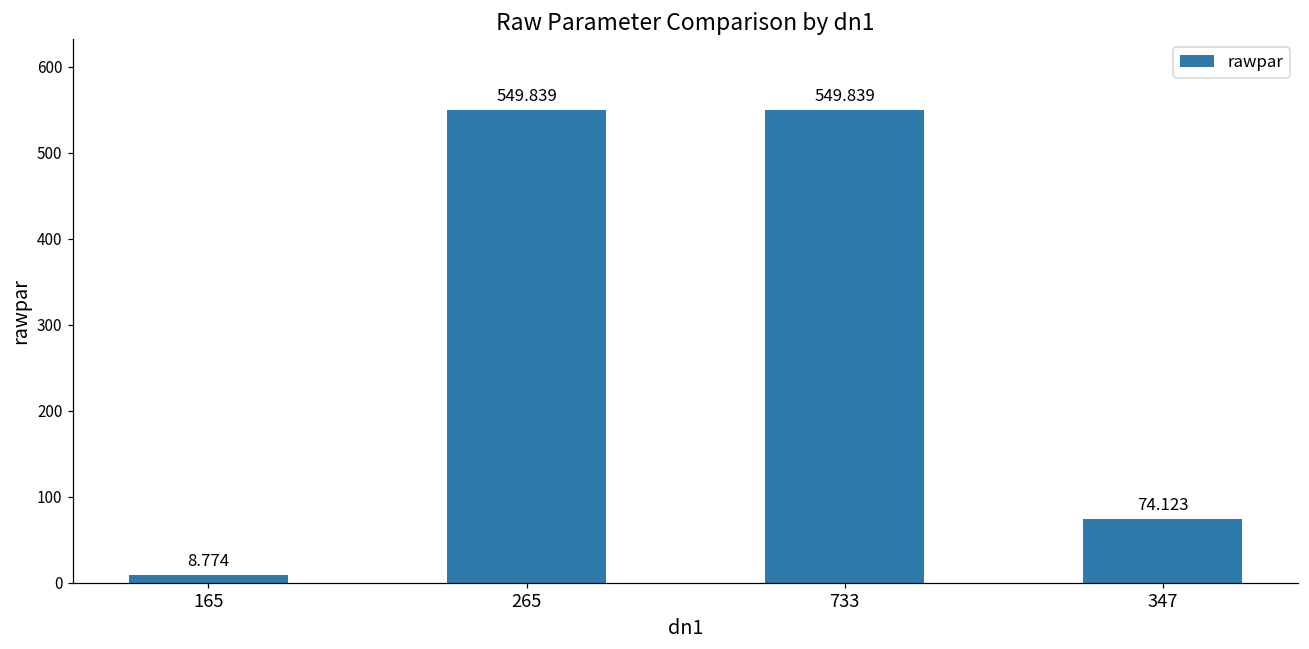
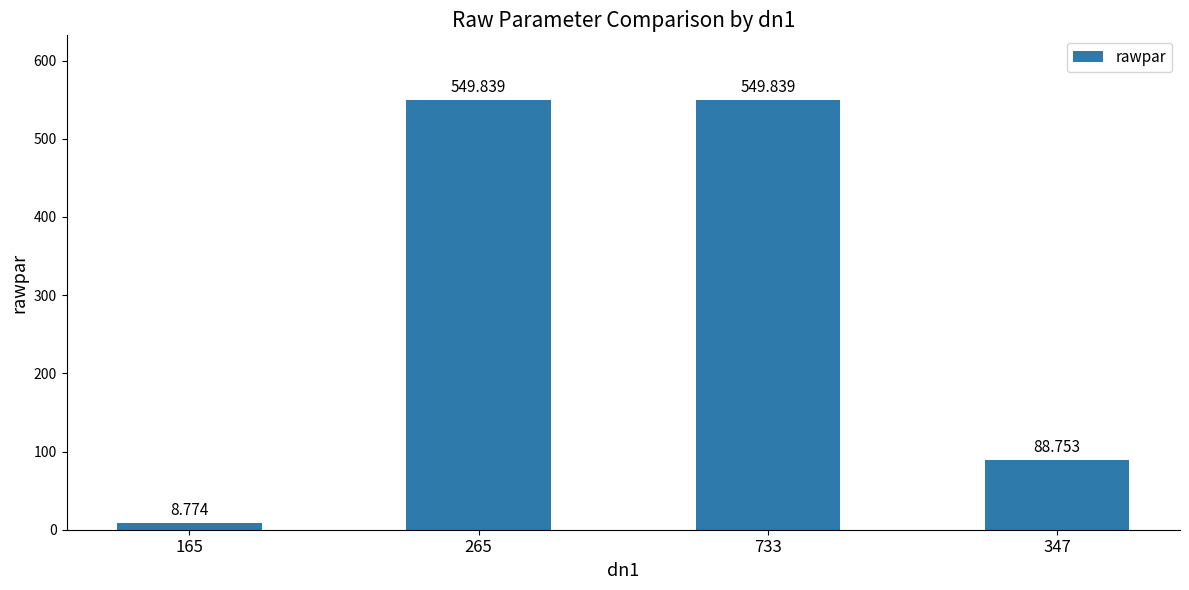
347: 74.123 -> 88.753
